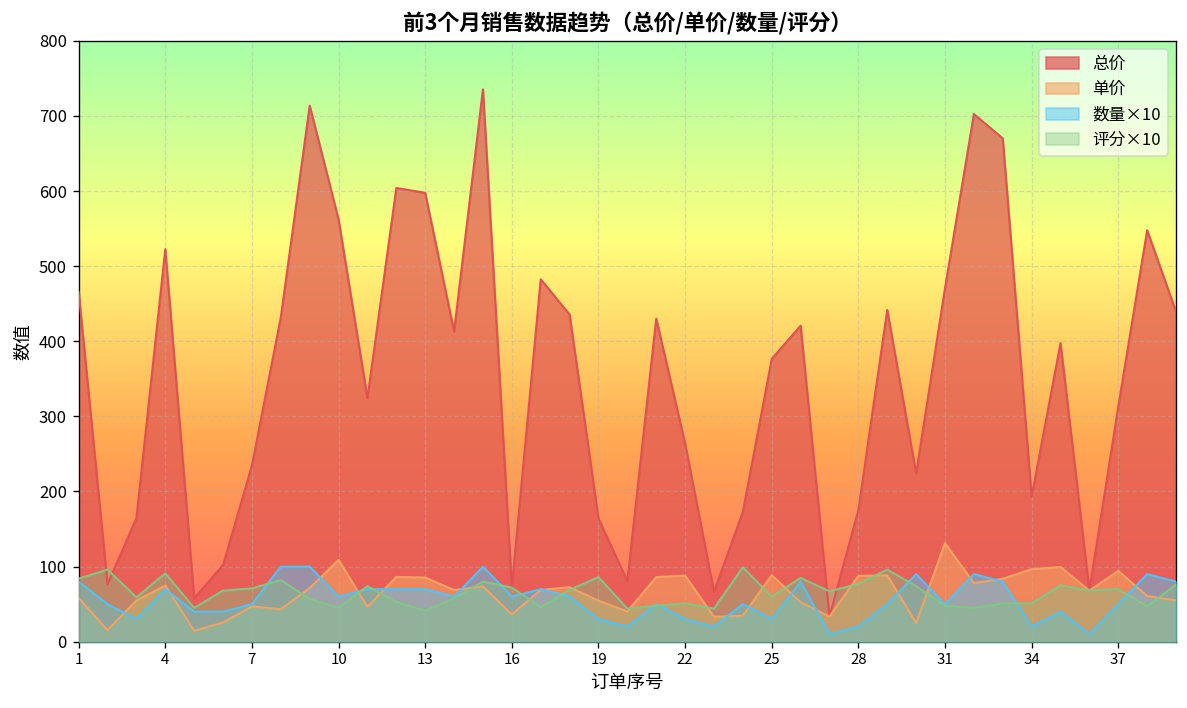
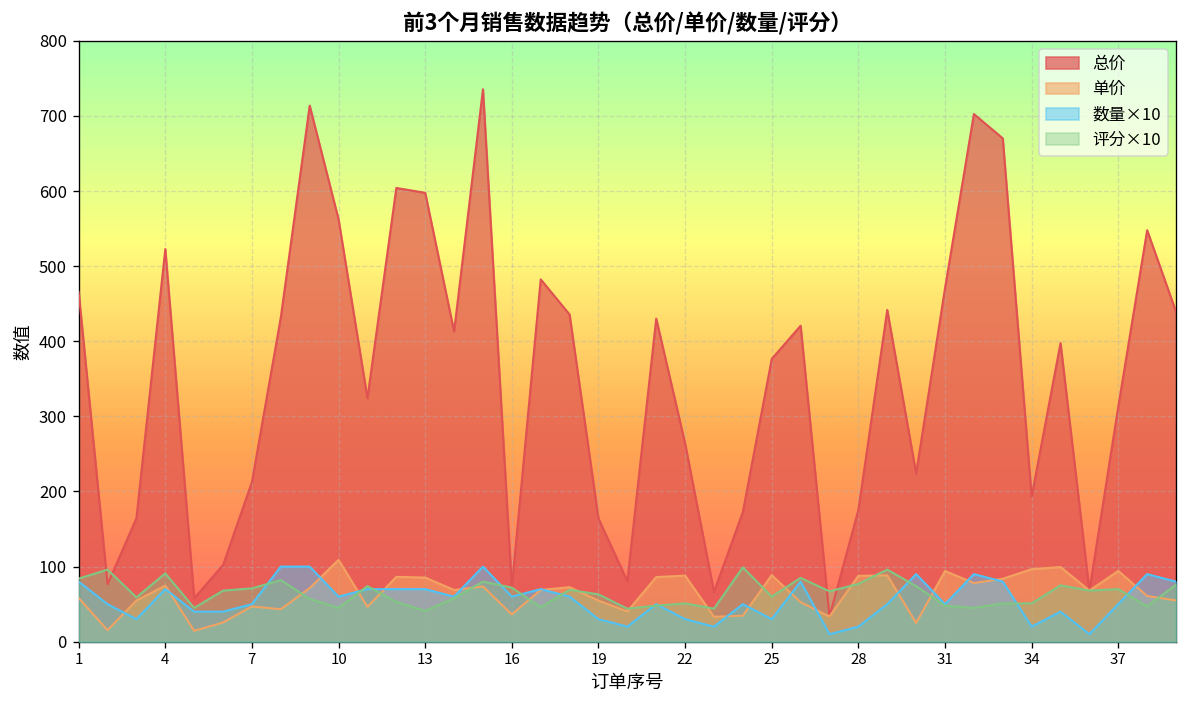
总价, 7: 230 -> 210
评分×10, 19: 90 -> 60
单价, 31: 130 -> 90
